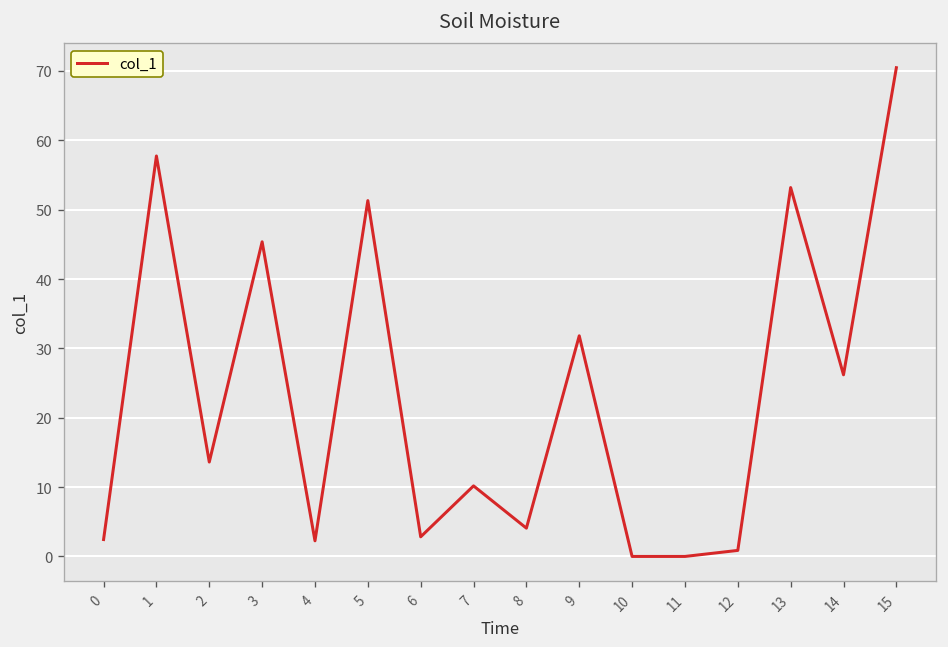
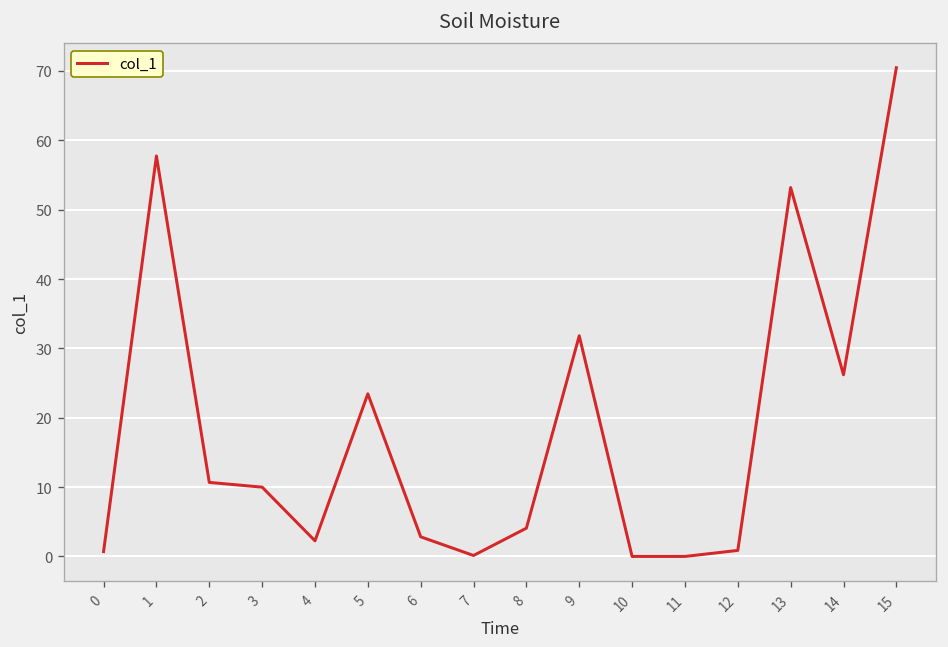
0: 2 -> 1
2: 14 -> 11
3: 45 -> 10
5: 51 -> 23
7: 10 -> 0
